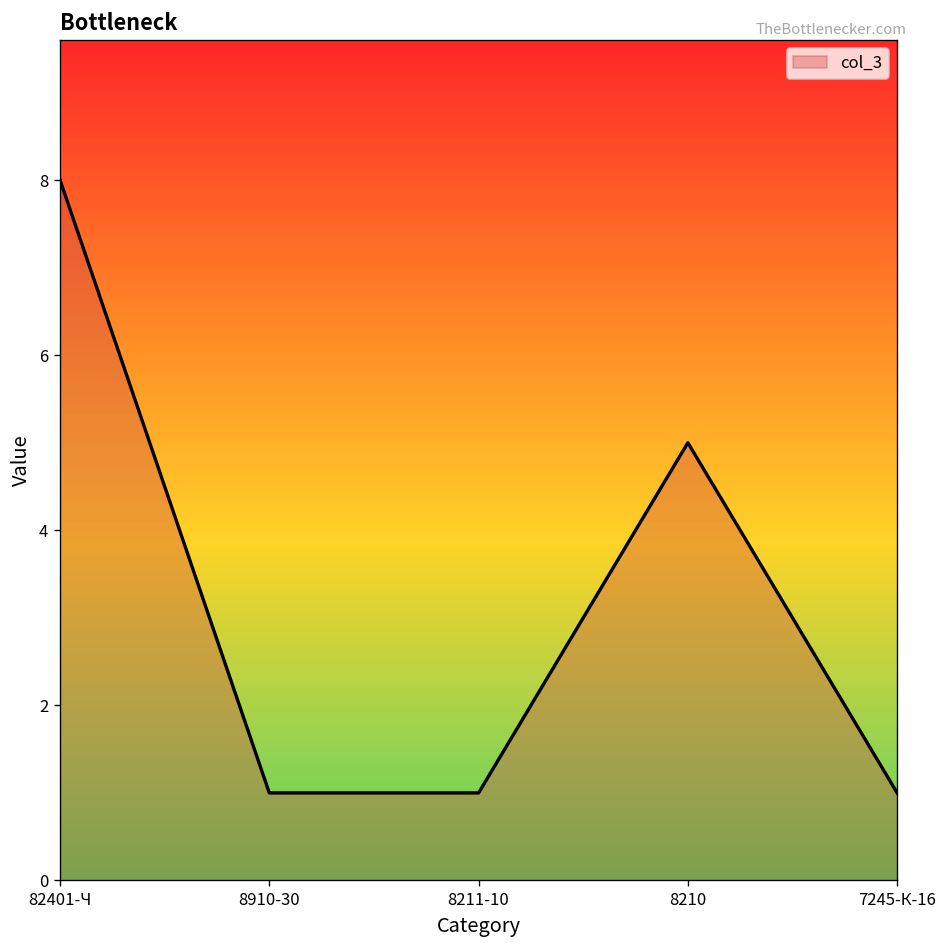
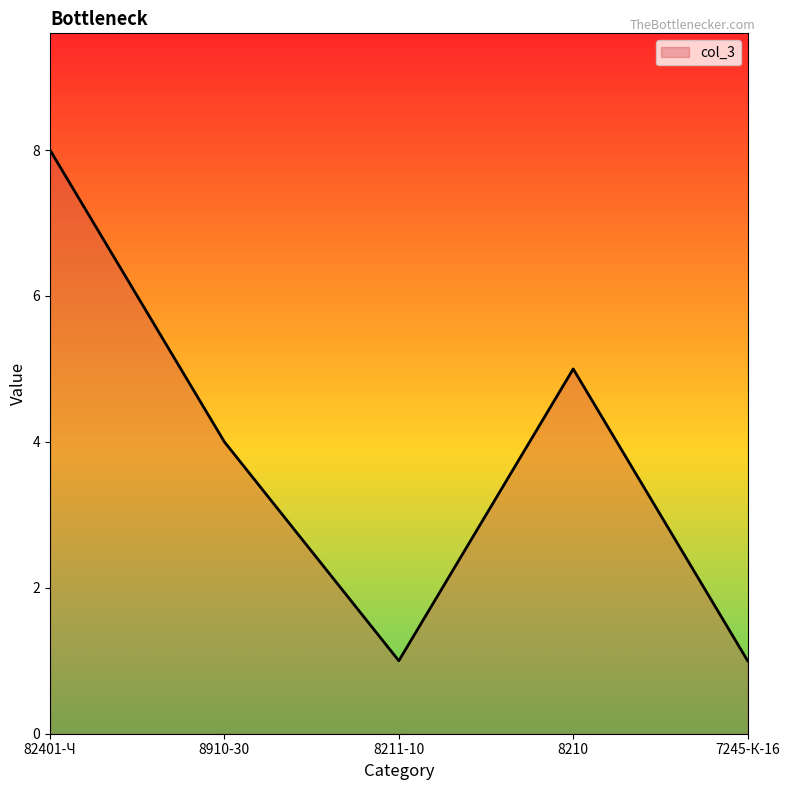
8910-30: 1 -> 4
